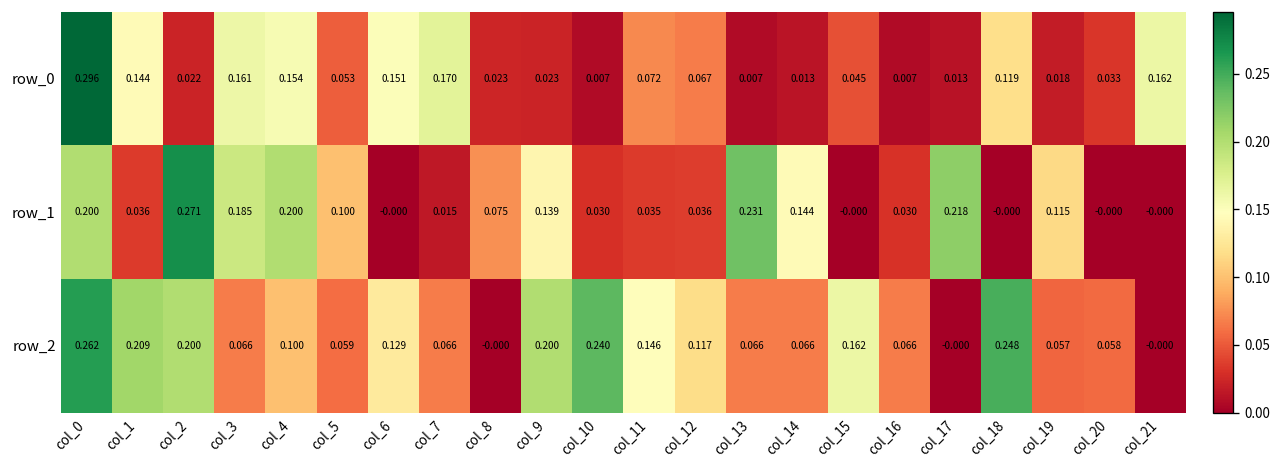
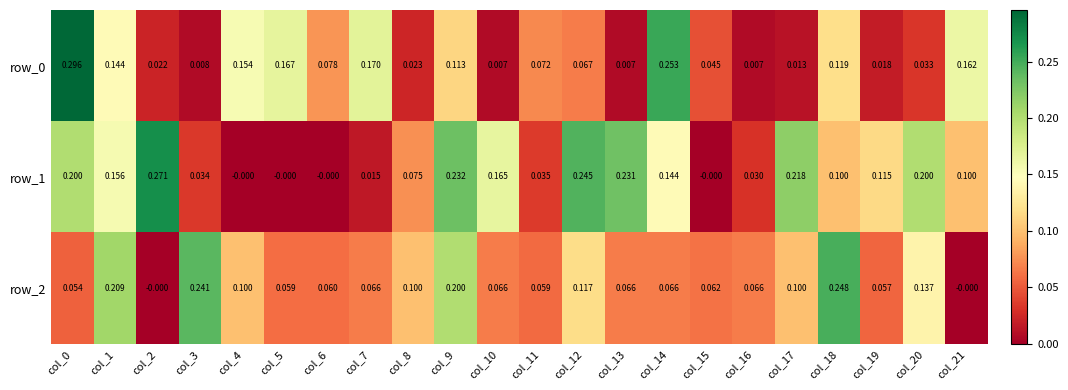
row_0, col_3: 0.161 -> 0.008
row_0, col_5: 0.053 -> 0.167
row_0, col_6: 0.151 -> 0.078
row_0, col_9: 0.023 -> 0.113
row_0, col_14: 0.013 -> 0.253
row_1, col_1: 0.036 -> 0.156
row_1, col_3: 0.185 -> 0.034
row_1, col_4: 0.200 -> -0.000
row_1, col_5: 0.100 -> -0.000
row_1, col_9: 0.139 -> 0.232
row_1, col_10: 0.030 -> 0.165
row_1, col_12: 0.036 -> 0.245
row_1, col_18: -0.000 -> 0.100
row_1, col_20: -0.000 -> 0.200
row_1, col_21: -0.000 -> 0.100
row_2, col_0: 0.262 -> 0.054
row_2, col_2: 0.200 -> -0.000
row_2, col_3: 0.066 -> 0.241
row_2, col_6: 0.129 -> 0.060
row_2, col_8: -0.000 -> 0.100
row_2, col_10: 0.240 -> 0.066
row_2, col_11: 0.146 -> 0.059
row_2, col_15: 0.162 -> 0.062
row_2, col_17: -0.000 -> 0.100
row_2, col_20: 0.058 -> 0.137
